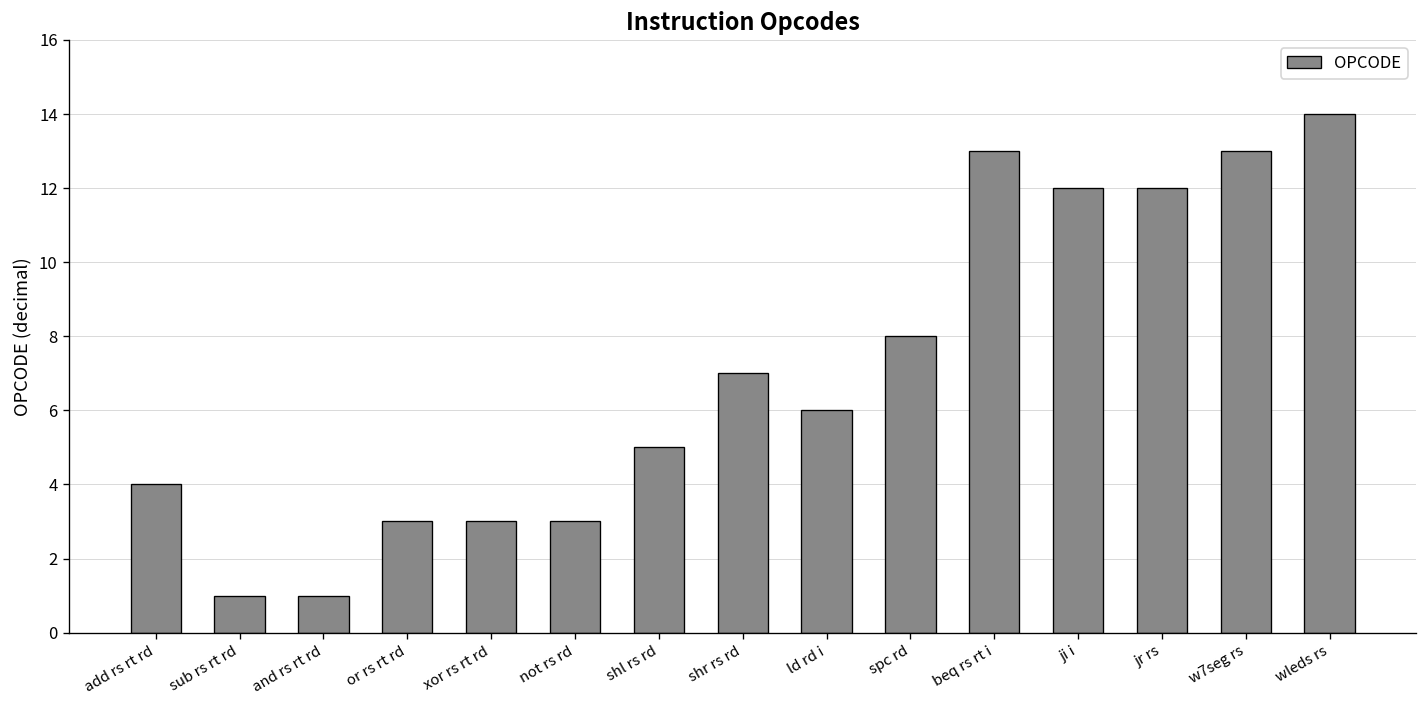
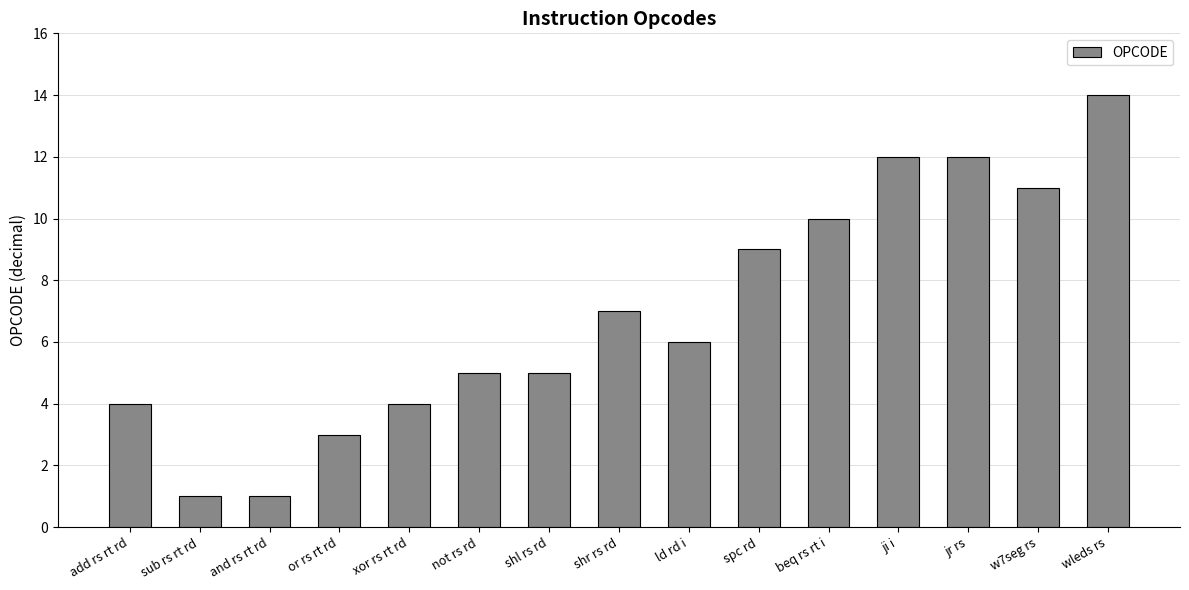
xor rs rt rd: 3 -> 4
not rs rd: 3 -> 5
spc rd: 8 -> 9
beq rs rt i: 13 -> 10
w7seg rs: 13 -> 11
